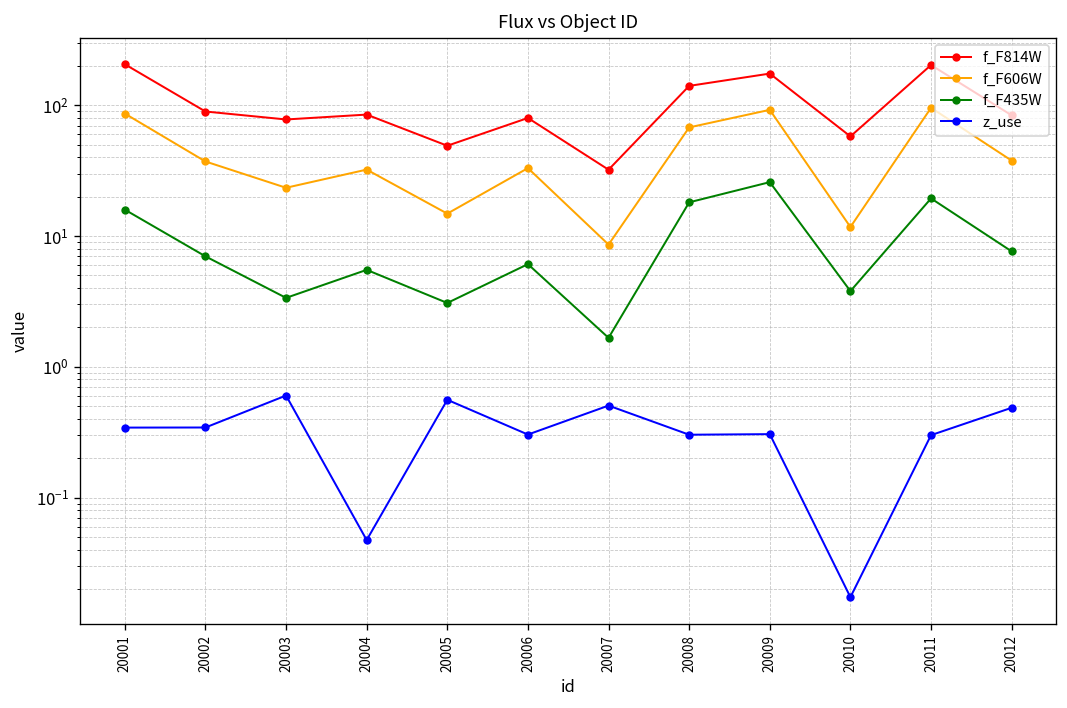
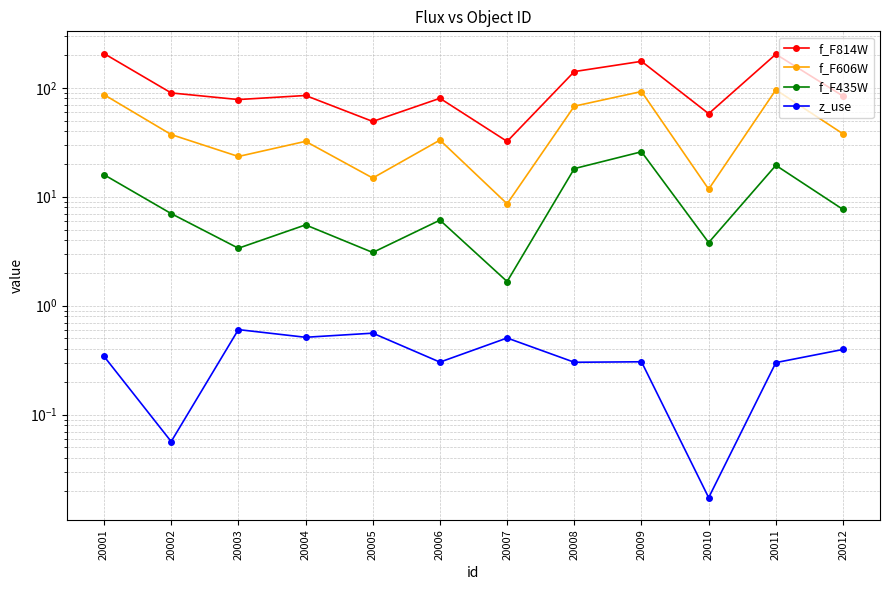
z_use, 20002: 0.34 -> 0.06
z_use, 20004: 0.047 -> 0.5
z_use, 20012: 0.5 -> 0.40
